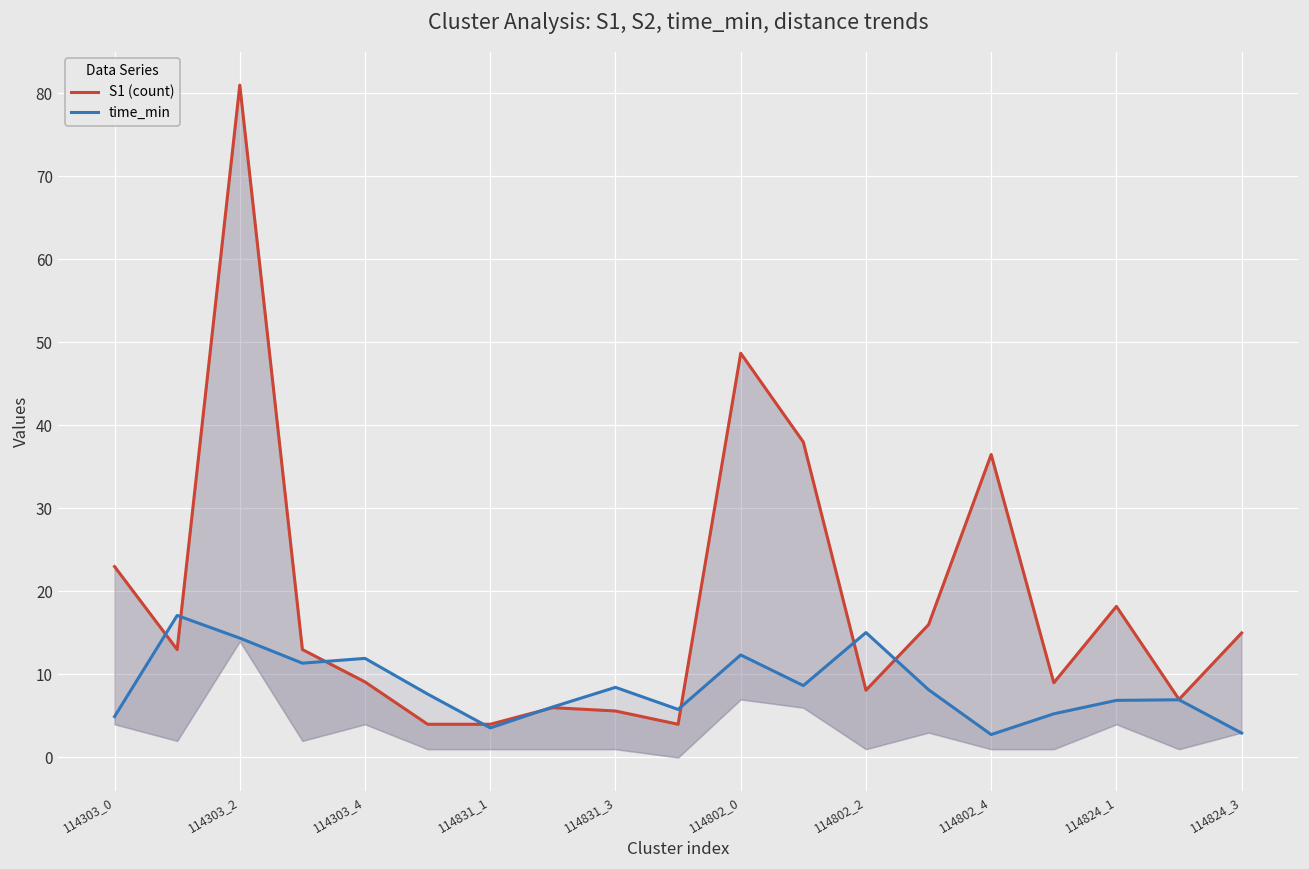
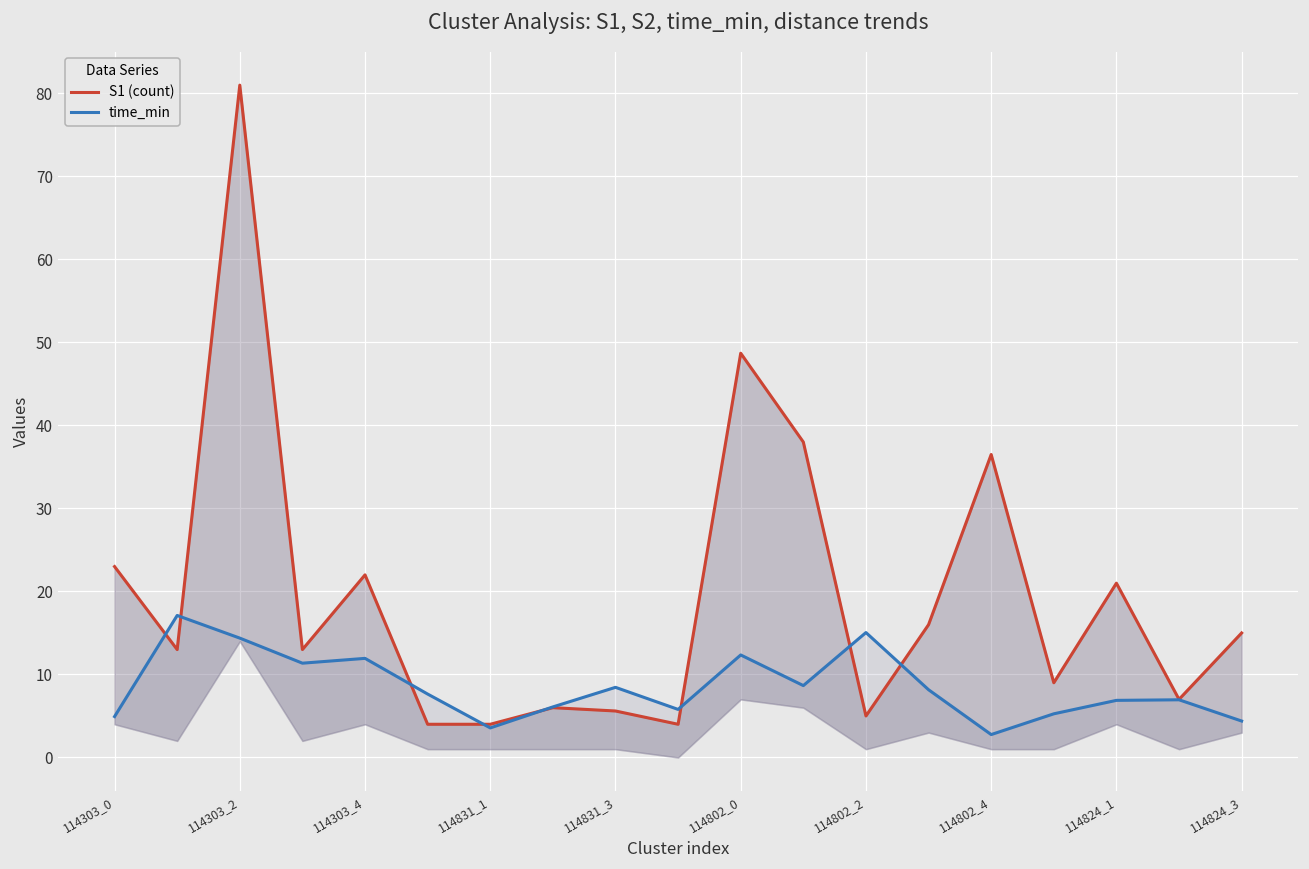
S1 (count), 114303_4: 9 -> 22
S1 (count), 114802_2: 8 -> 5
S1 (count), 114824_1: 18 -> 21
time_min, 114824_3: 3 -> 4
